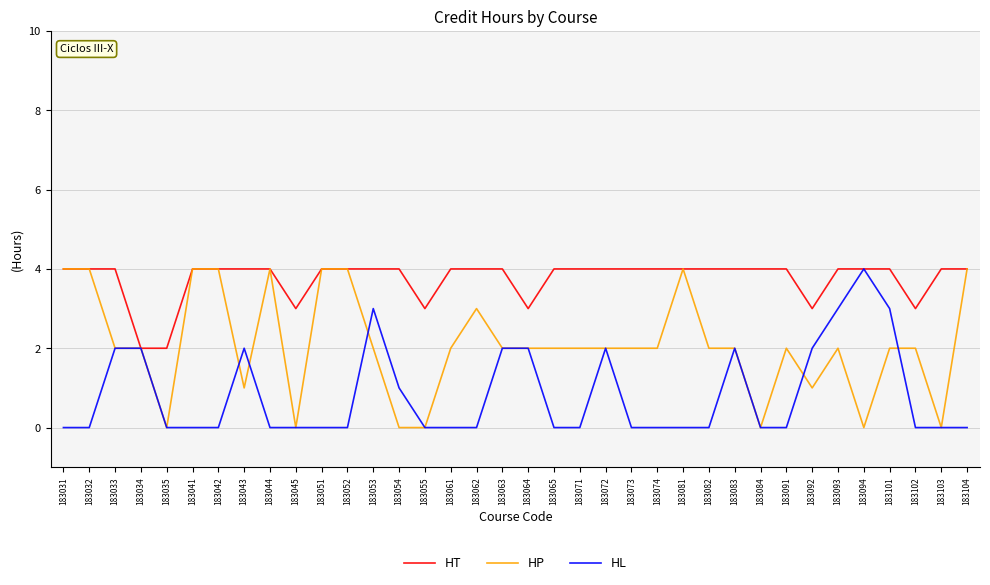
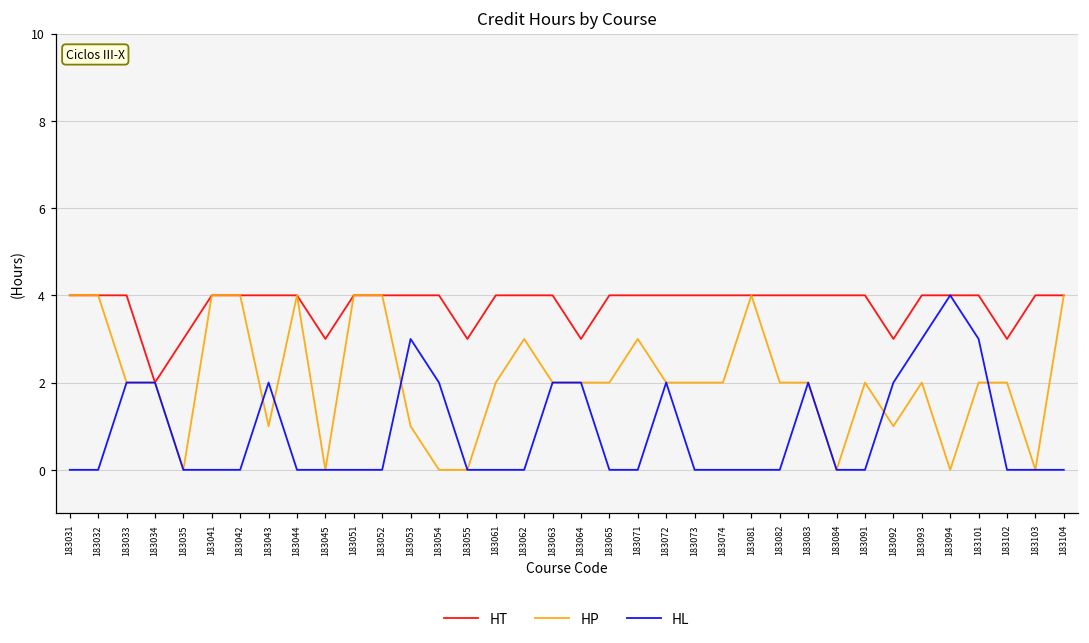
HT, 183035: 2 -> 3
HP, 183053: 2 -> 1
HL, 183054: 1 -> 2
HP, 183071: 2 -> 3
